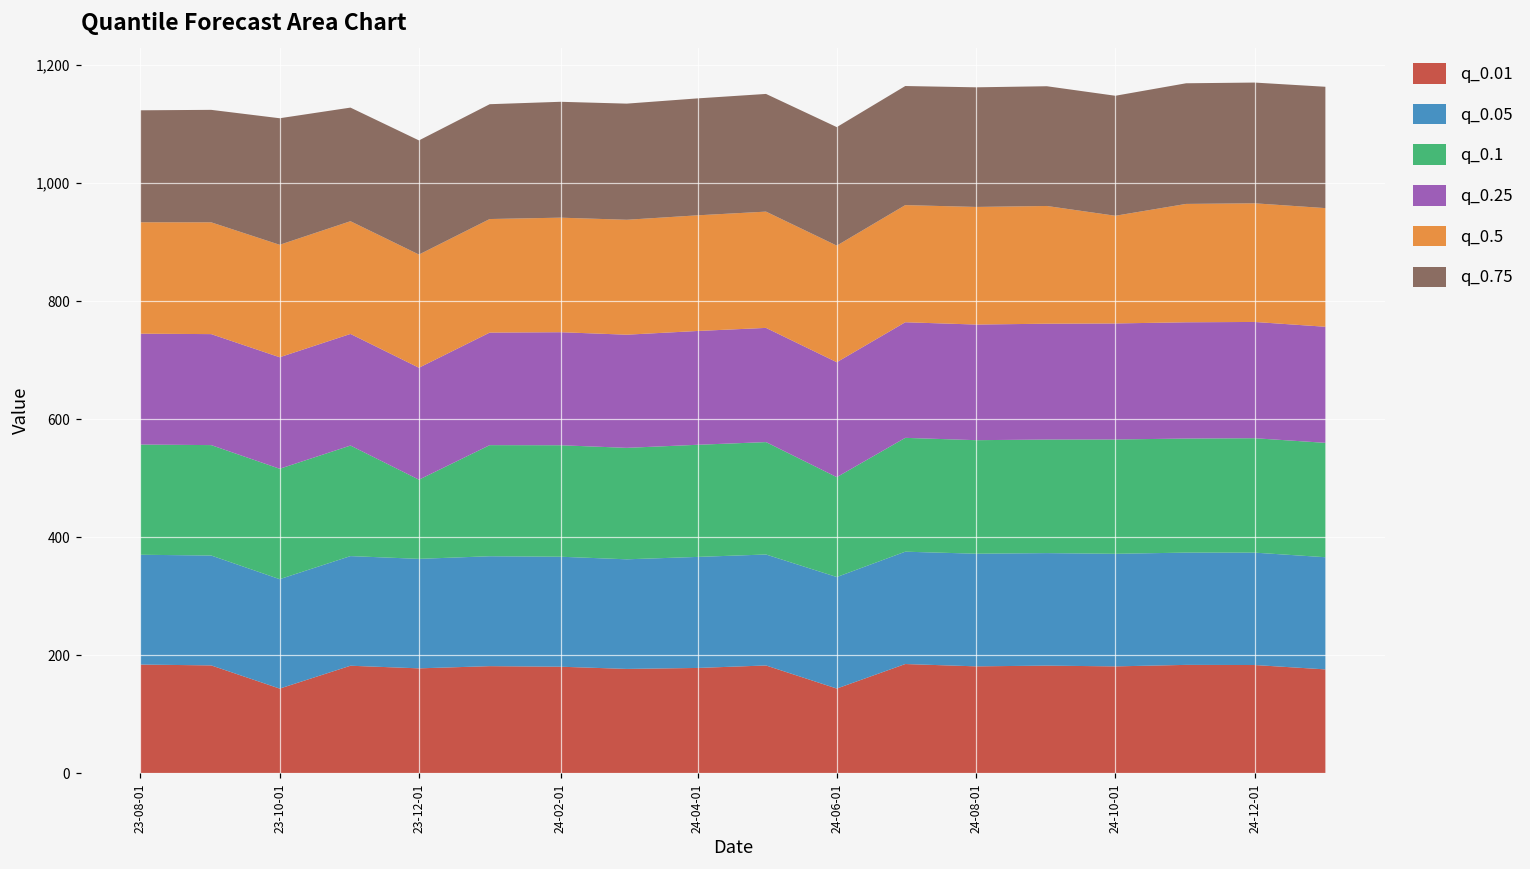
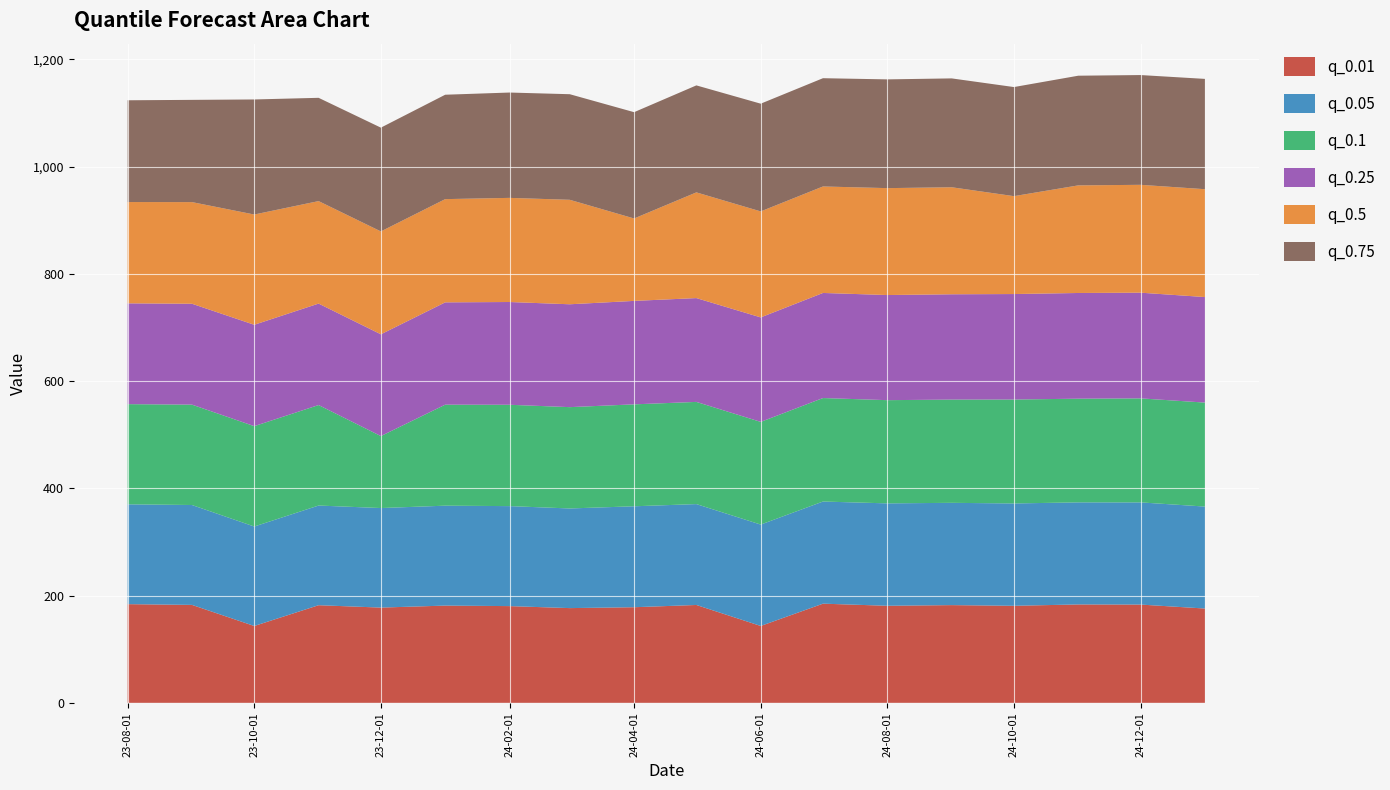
q_0.5, 23-10-01: 190 -> 210
q_0.5, 24-04-01: 200 -> 150
q_0.1, 24-06-01: 170 -> 190
